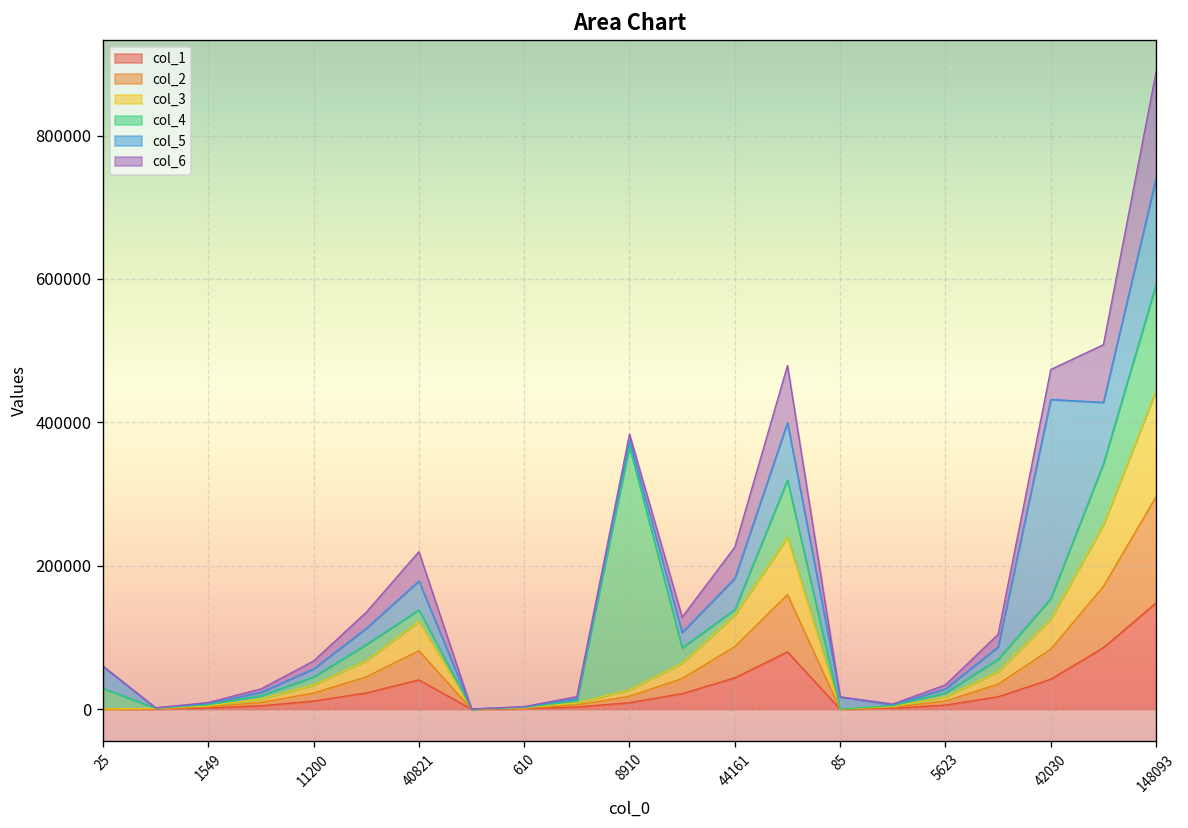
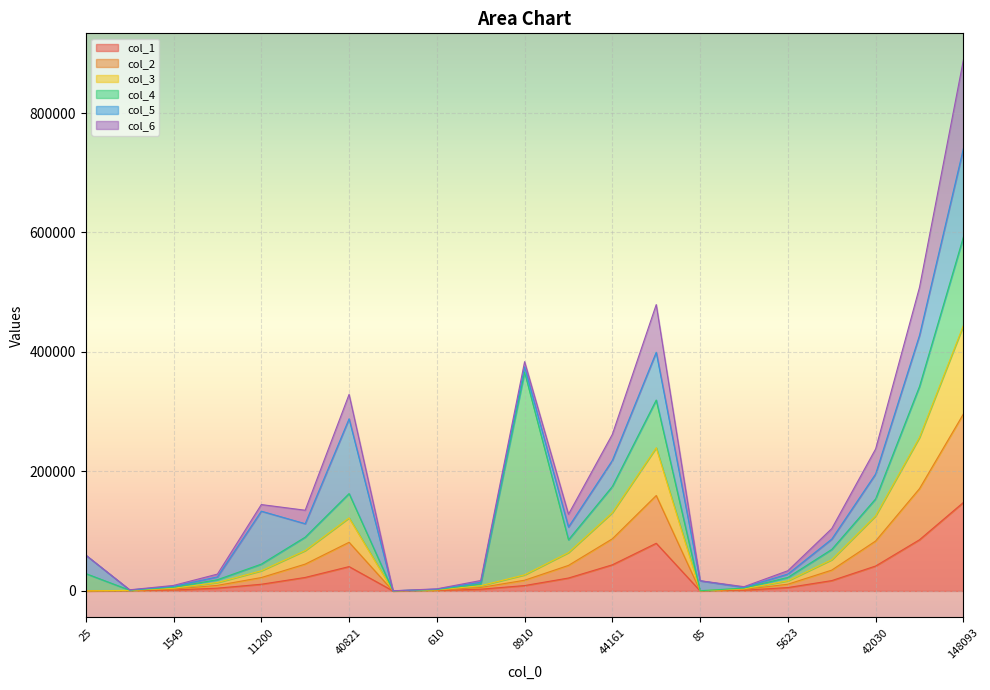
col_5, 11200: 10000 -> 90000
col_4, 40821: 20000 -> 40000
col_5, 40821: 40000 -> 130000
col_4, 44161: 10000 -> 40000
col_5, 42030: 280000 -> 40000
